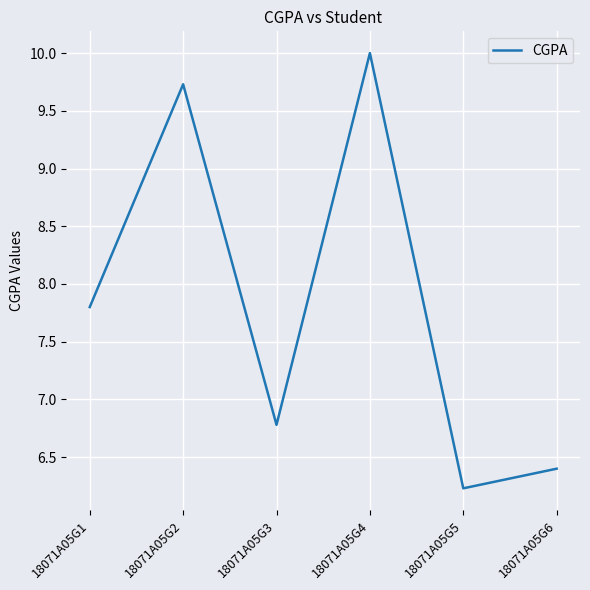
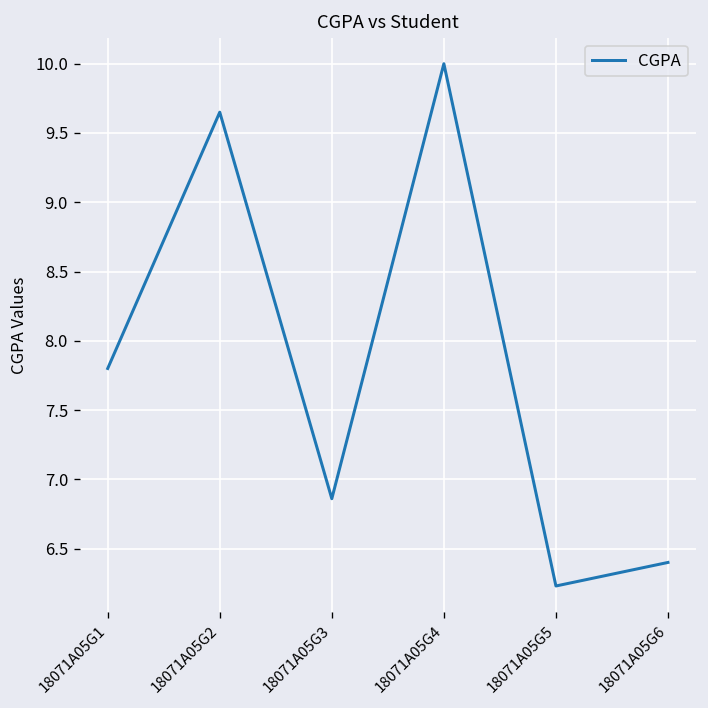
18071A05G2: 9.73 -> 9.65
18071A05G3: 6.78 -> 6.86
